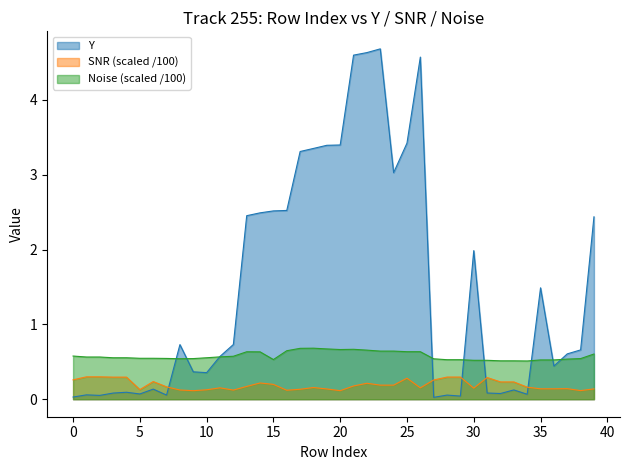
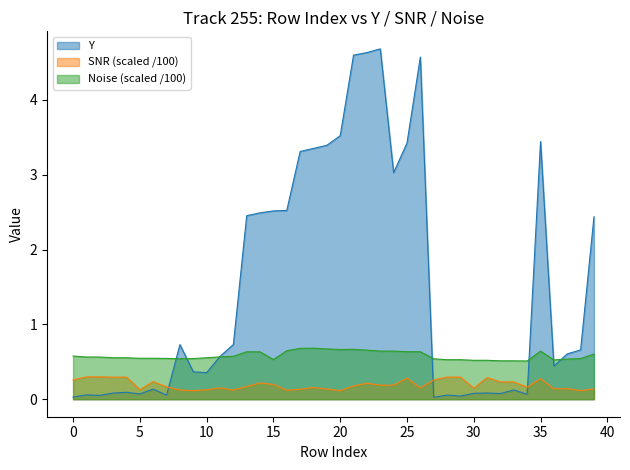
Y, 20: 3.4 -> 3.5
Y, 30: 2.0 -> 0.1
Y, 35: 1.5 -> 3.4
SNR (scaled /100), 35: 0.1 -> 0.3
Noise (scaled /100), 35: 0.5 -> 0.6
